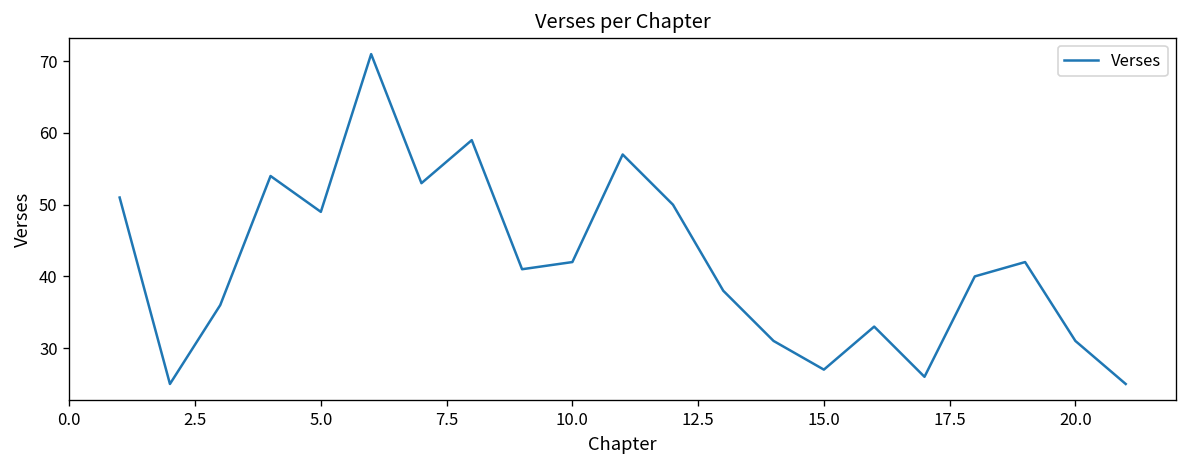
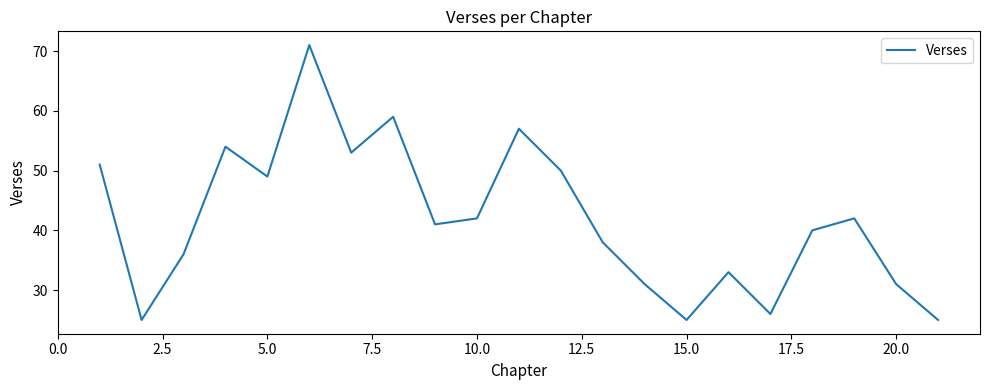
15.0: 27 -> 25
